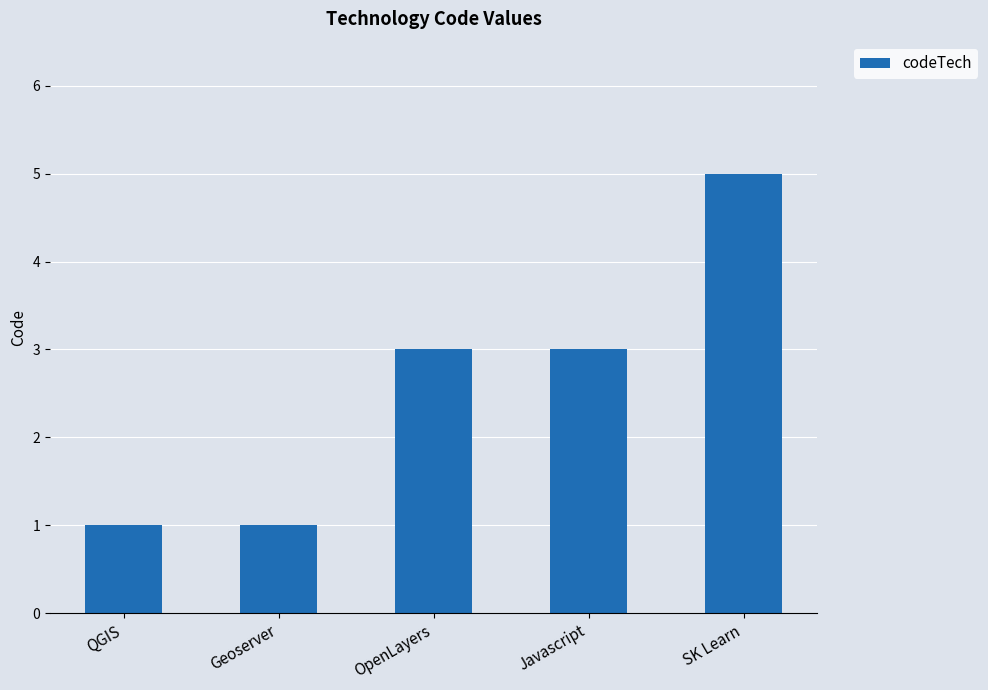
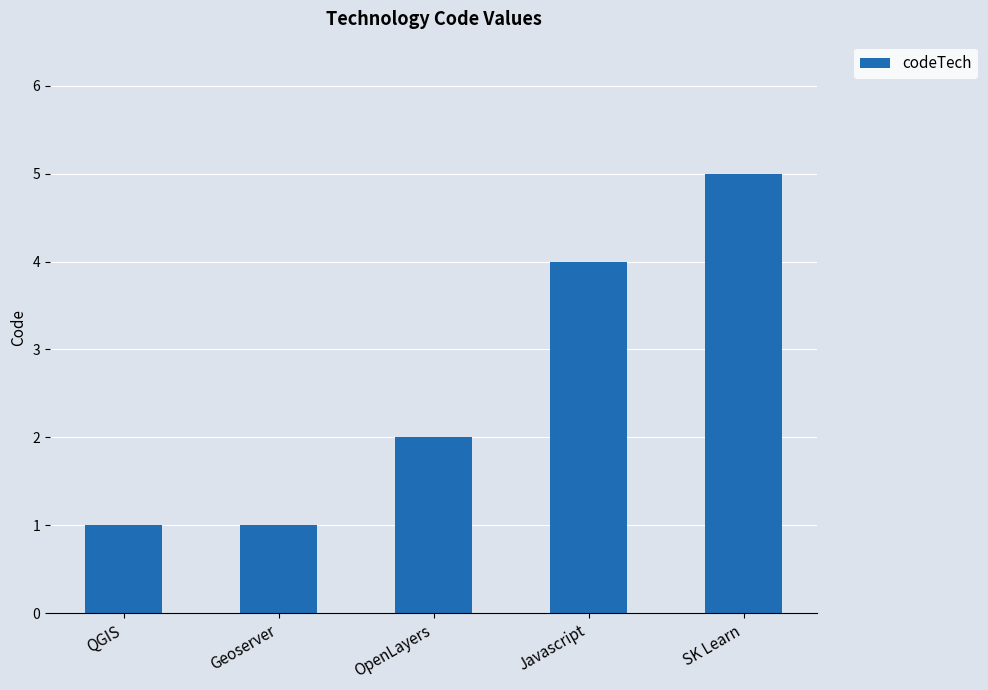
OpenLayers: 3 -> 2
Javascript: 3 -> 4
